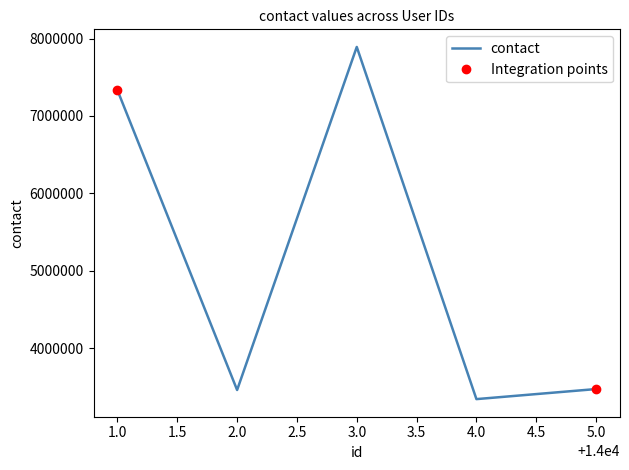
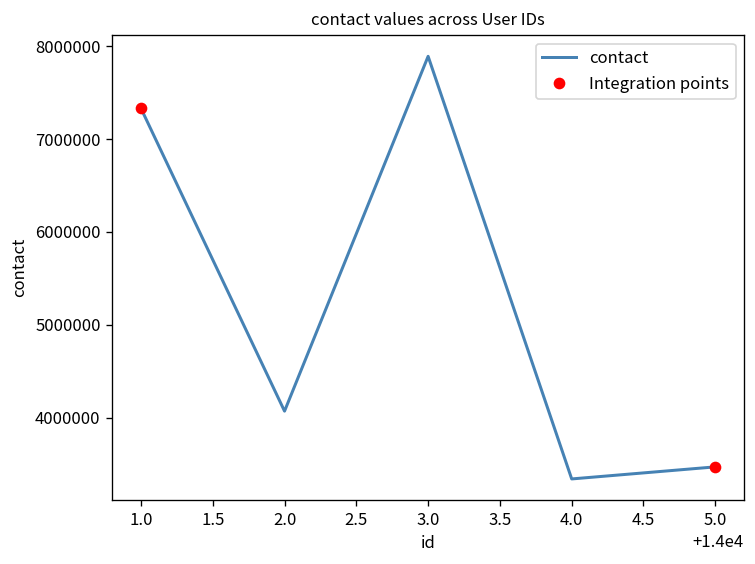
contact, 2.0: 3500000 -> 4100000
